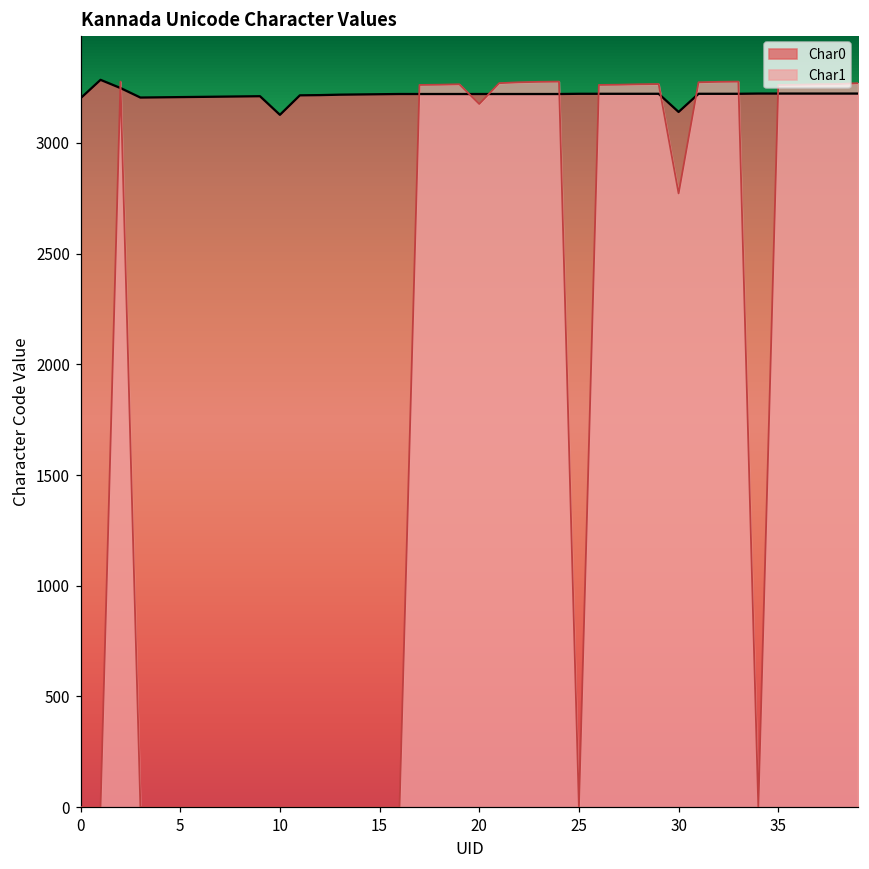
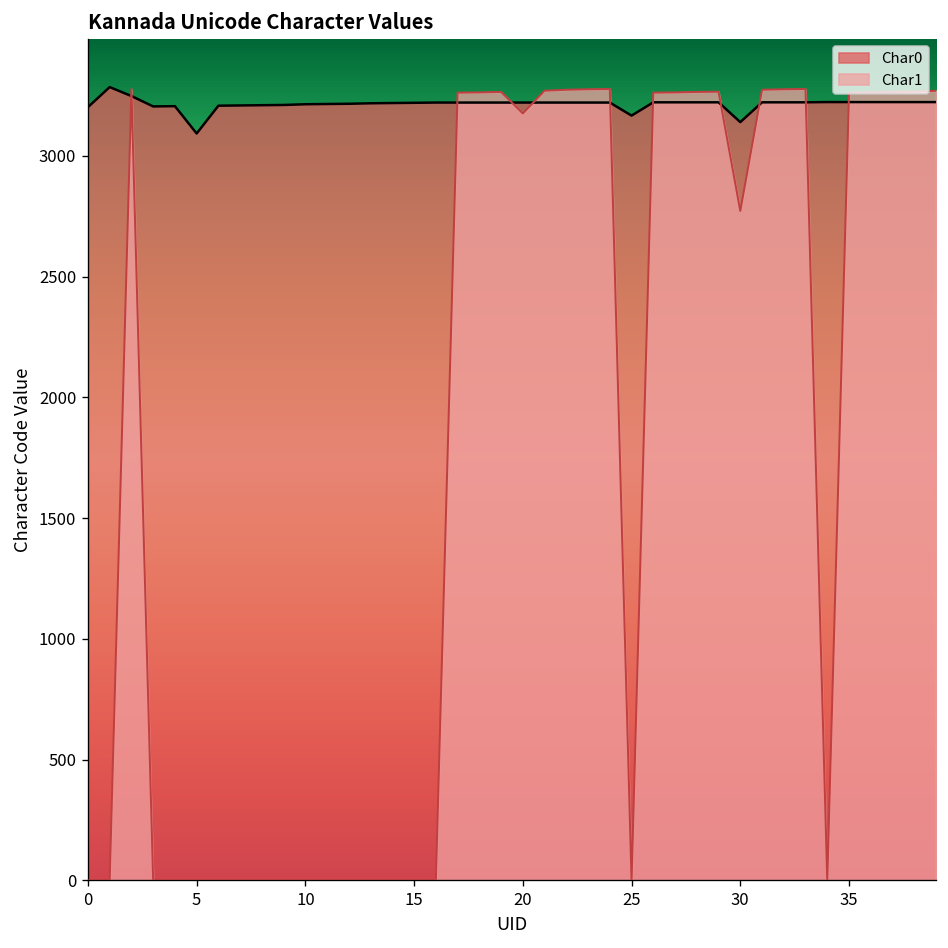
Char0, 5: 3210 -> 3090
Char0, 10: 3130 -> 3210
Char0, 25: 3220 -> 3170
